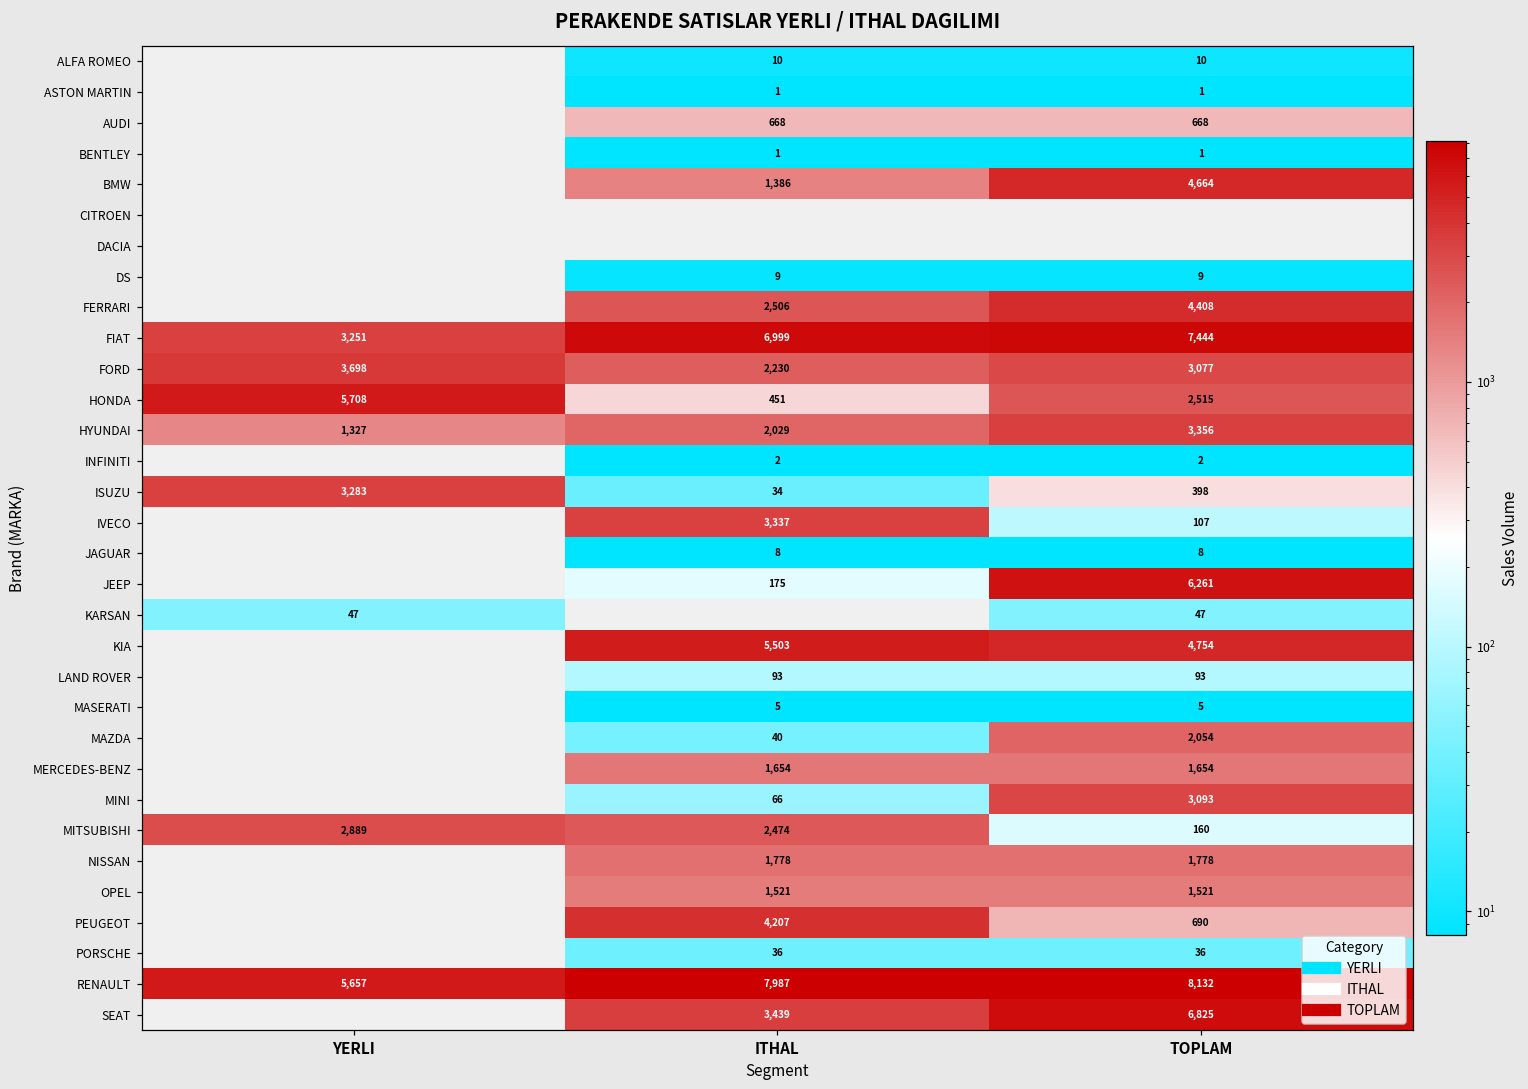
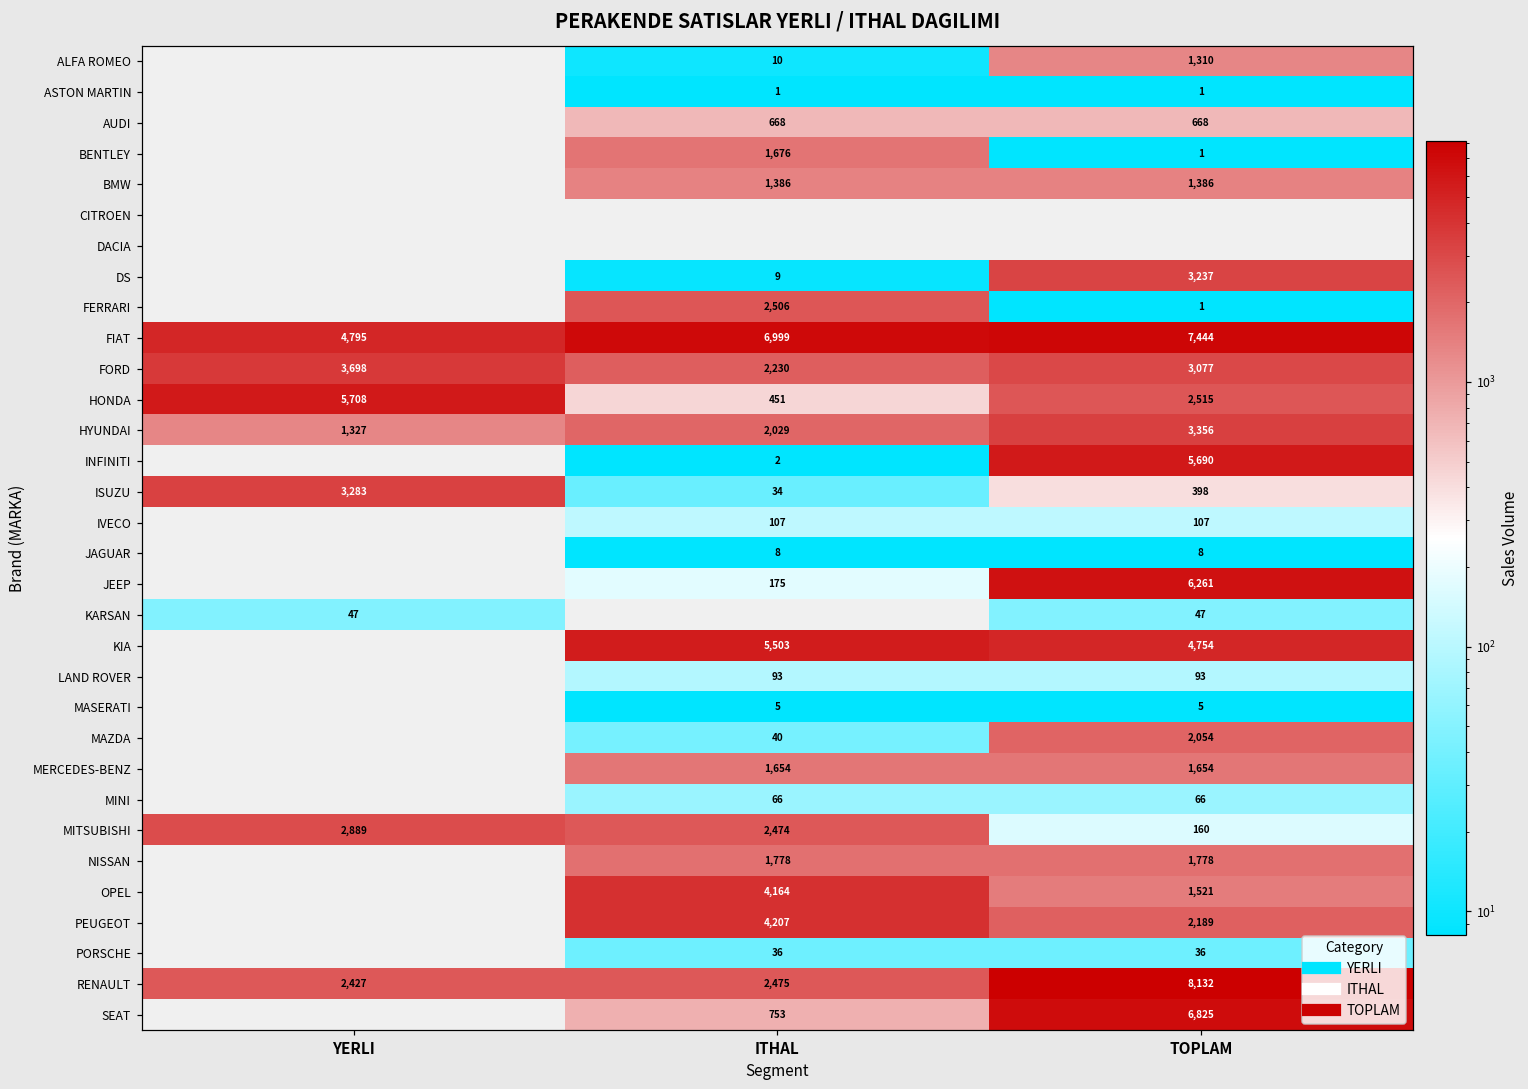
ALFA ROMEO, TOPLAM: 10 -> 1,310
BENTLEY, ITHAL: 1 -> 1,676
BMW, TOPLAM: 4,664 -> 1,386
DS, TOPLAM: 9 -> 3,237
FERRARI, TOPLAM: 4,408 -> 1
FIAT, YERLI: 3,251 -> 4,795
INFINITI, TOPLAM: 2 -> 5,690
IVECO, ITHAL: 3,337 -> 107
MINI, TOPLAM: 3,093 -> 66
OPEL, ITHAL: 1,521 -> 4,164
PEUGEOT, TOPLAM: 690 -> 2,189
RENAULT, YERLI: 5,657 -> 2,427
RENAULT, ITHAL: 7,987 -> 2,475
SEAT, ITHAL: 3,439 -> 753
